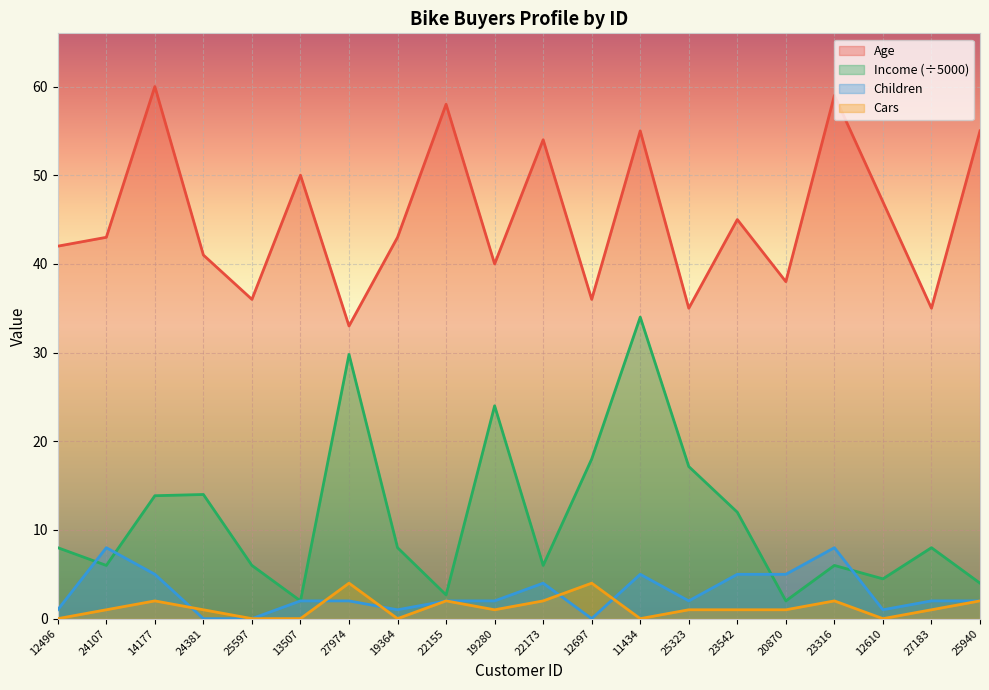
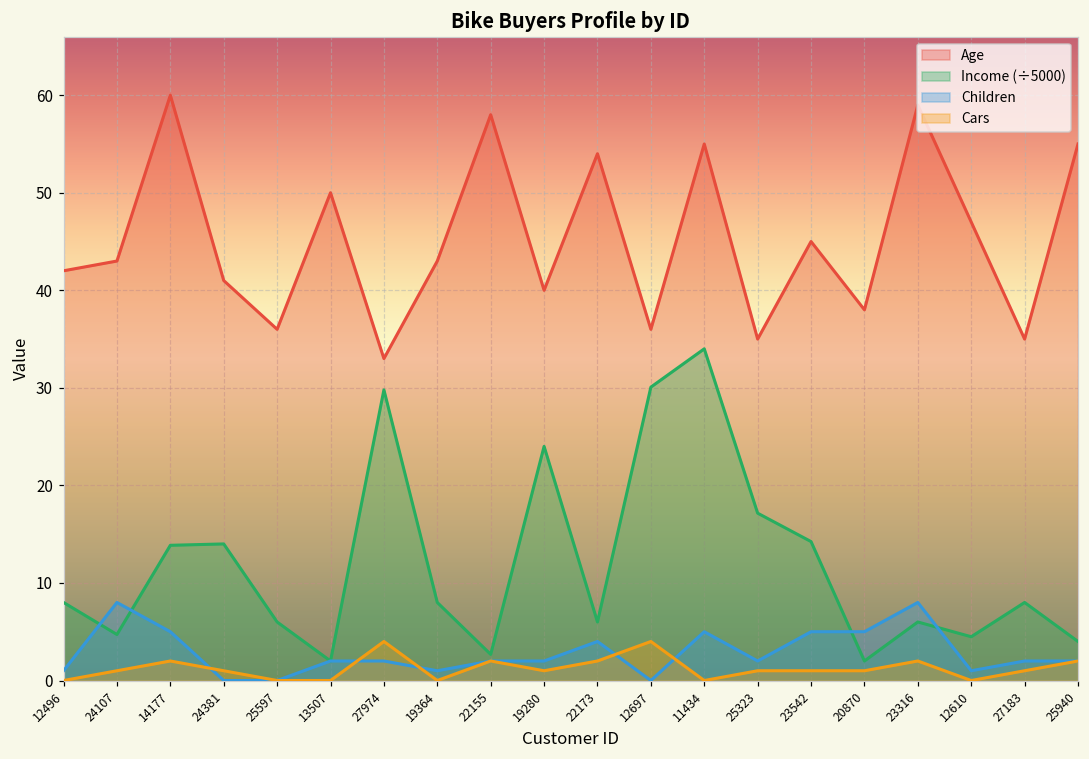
Income (÷5000), 24107: 6 -> 5
Income (÷5000), 12697: 18 -> 30
Income (÷5000), 23542: 12 -> 14
